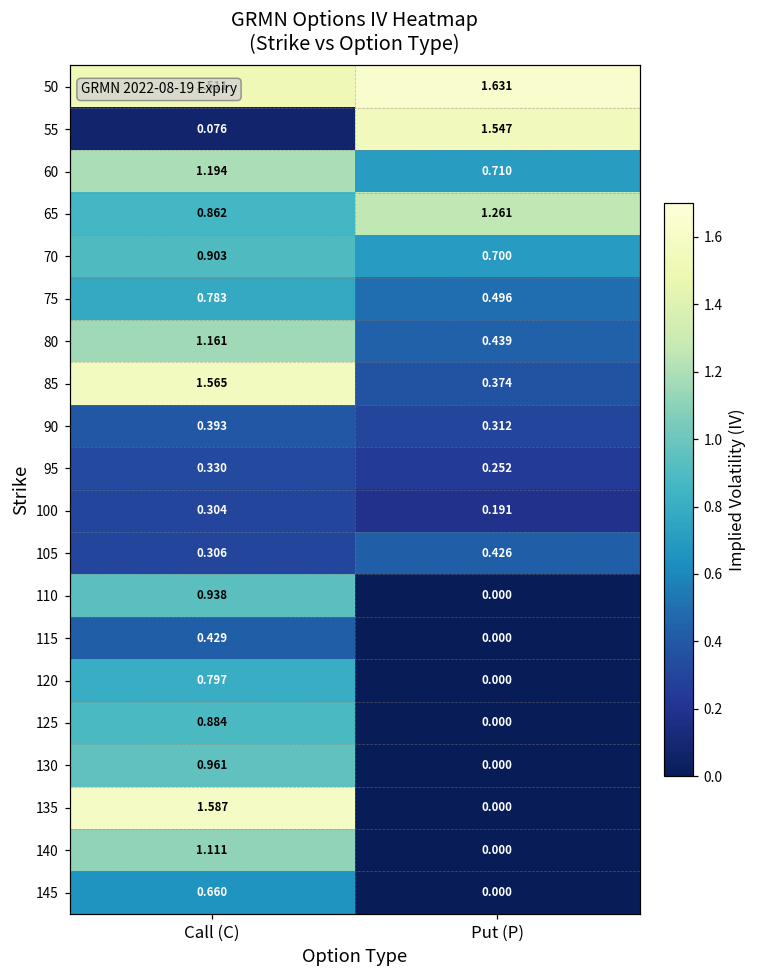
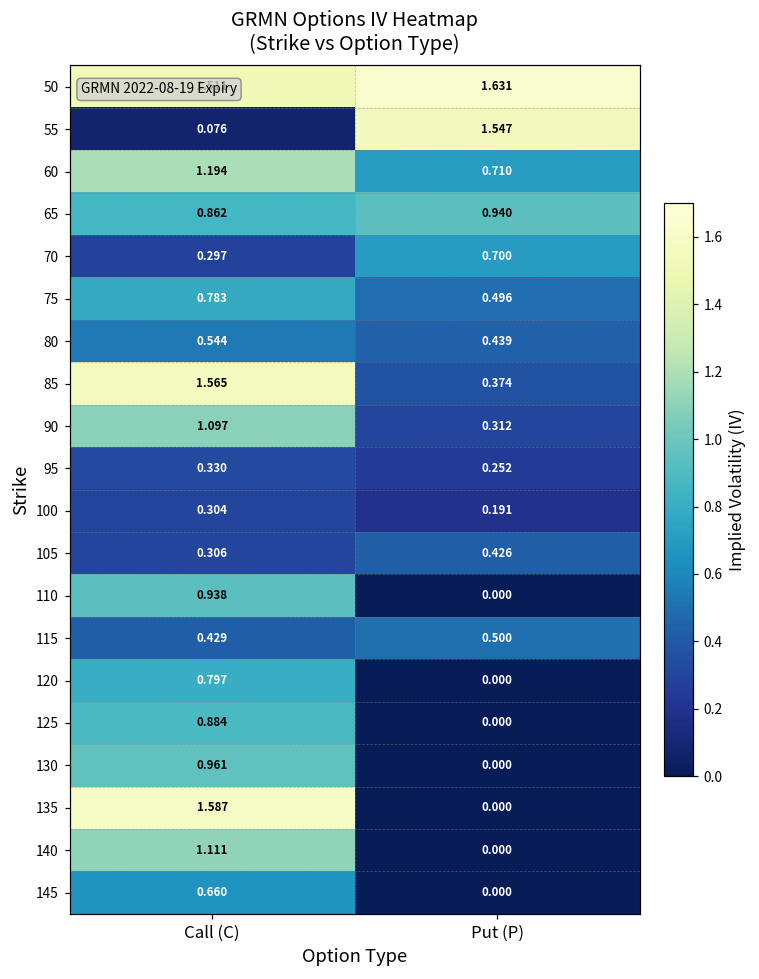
65, Put (P): 1.261 -> 0.940
70, Call (C): 0.903 -> 0.297
80, Call (C): 1.161 -> 0.544
90, Call (C): 0.393 -> 1.097
115, Put (P): 0.000 -> 0.500
